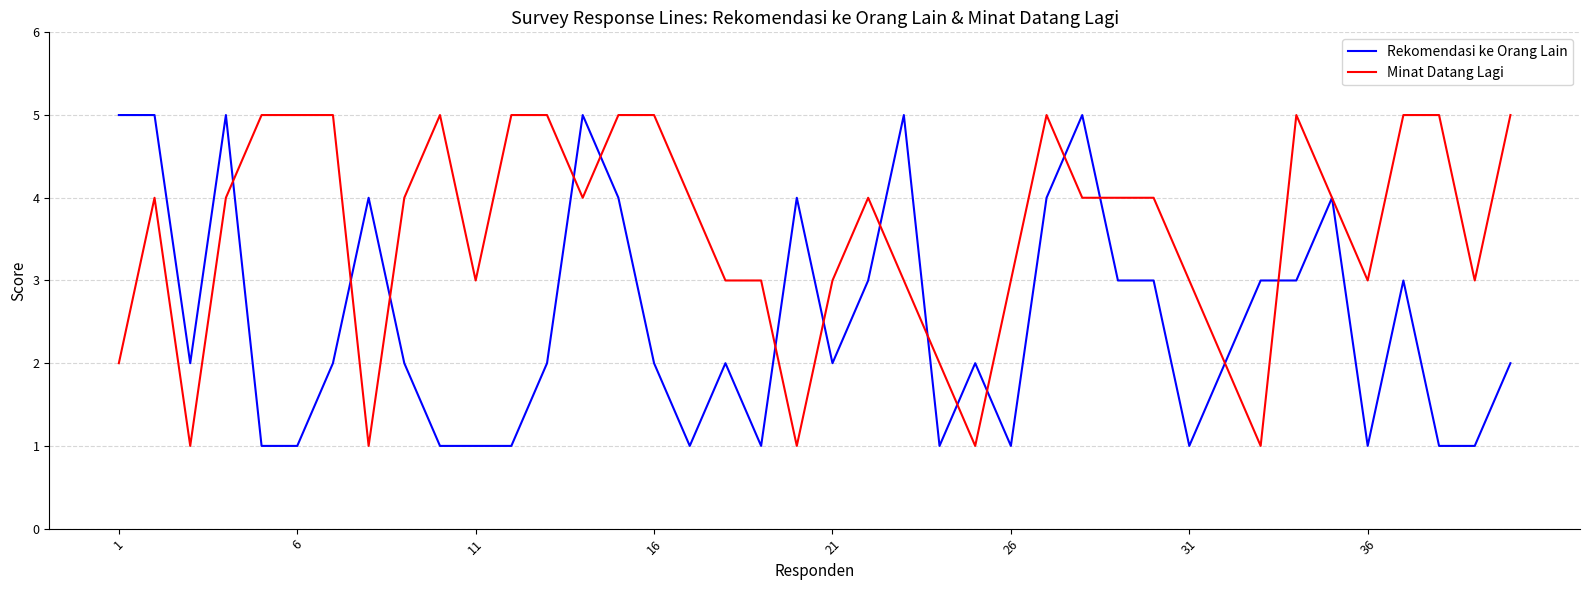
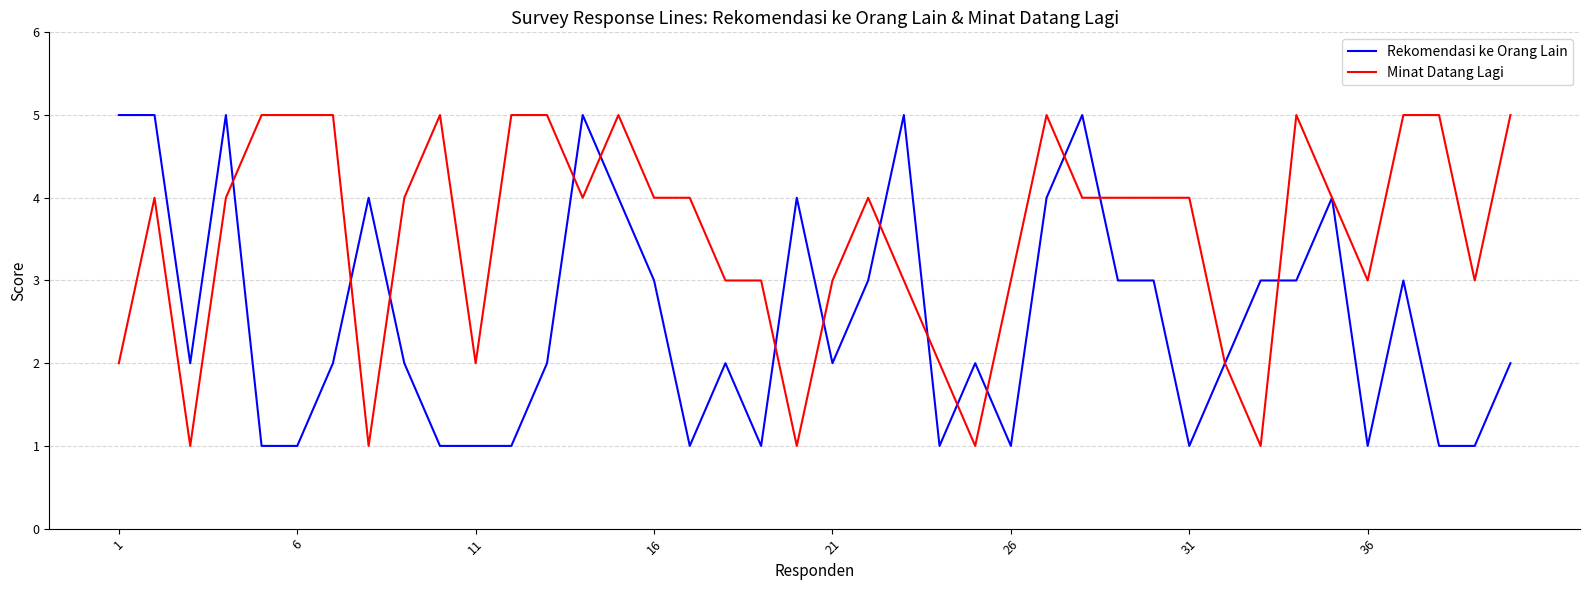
Minat Datang Lagi, 11: 3 -> 2
Rekomendasi ke Orang Lain, 16: 2 -> 3
Minat Datang Lagi, 16: 5 -> 4
Minat Datang Lagi, 31: 3 -> 4
